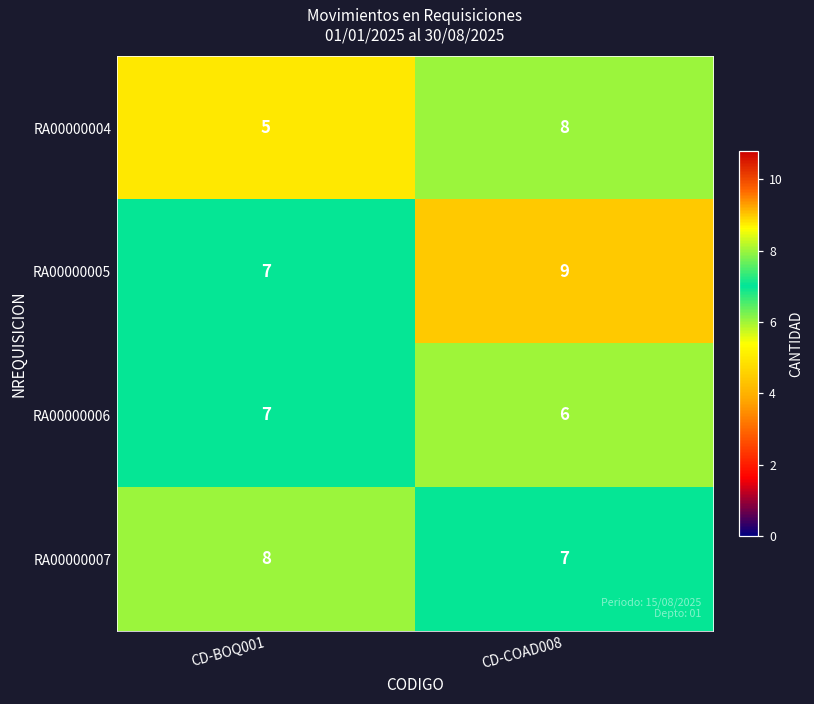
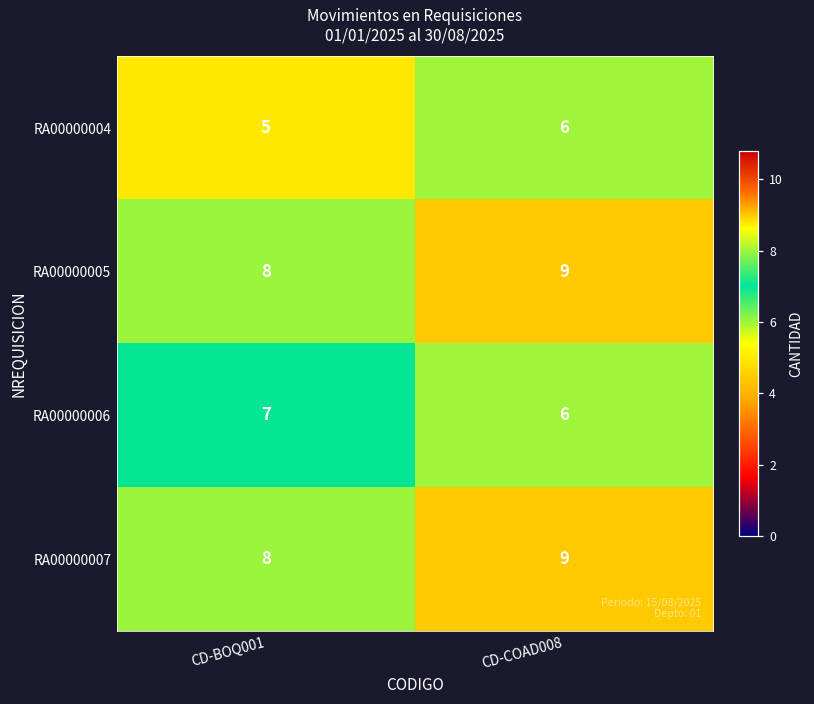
RA00000004, CD-COAD008: 8 -> 6
RA00000005, CD-BOQ001: 7 -> 8
RA00000007, CD-COAD008: 7 -> 9
